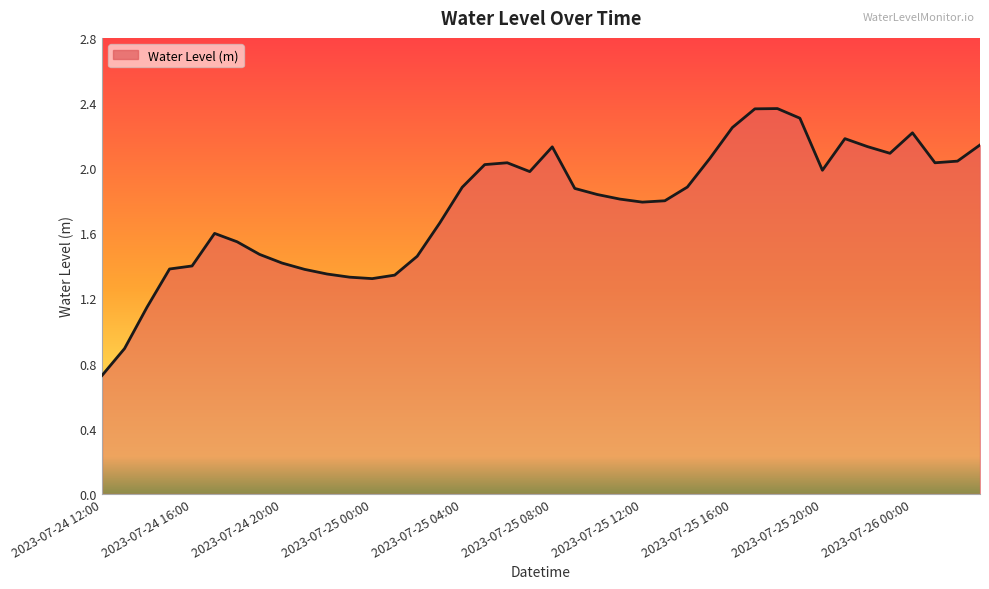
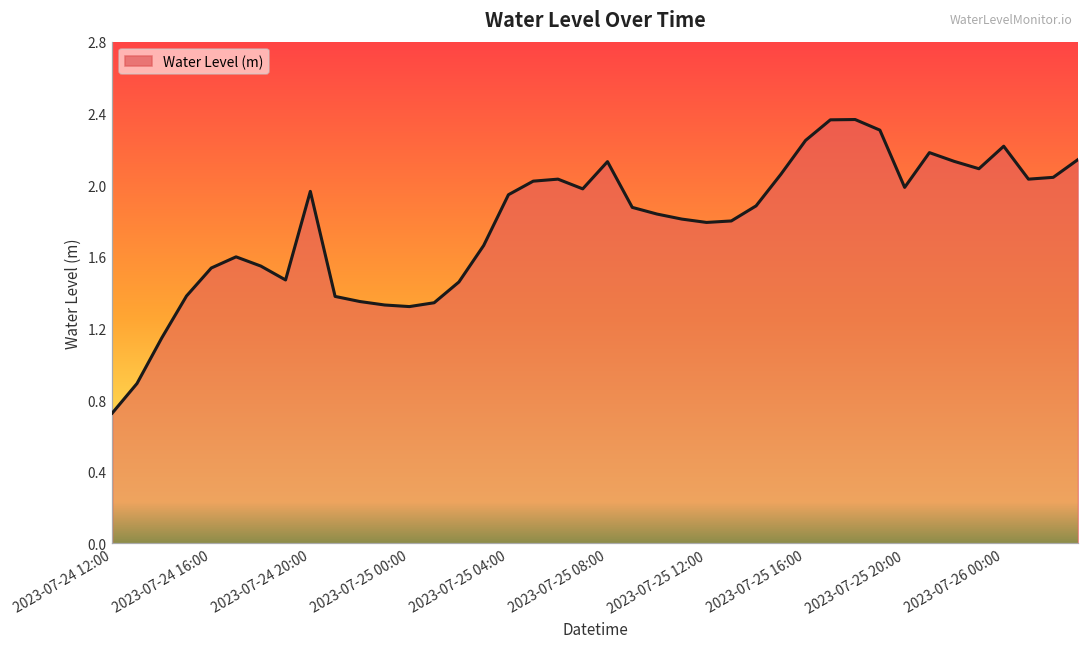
2023-07-24 16:00: 1.40 -> 1.54
2023-07-24 20:00: 1.42 -> 1.97
2023-07-25 04:00: 1.88 -> 1.95
